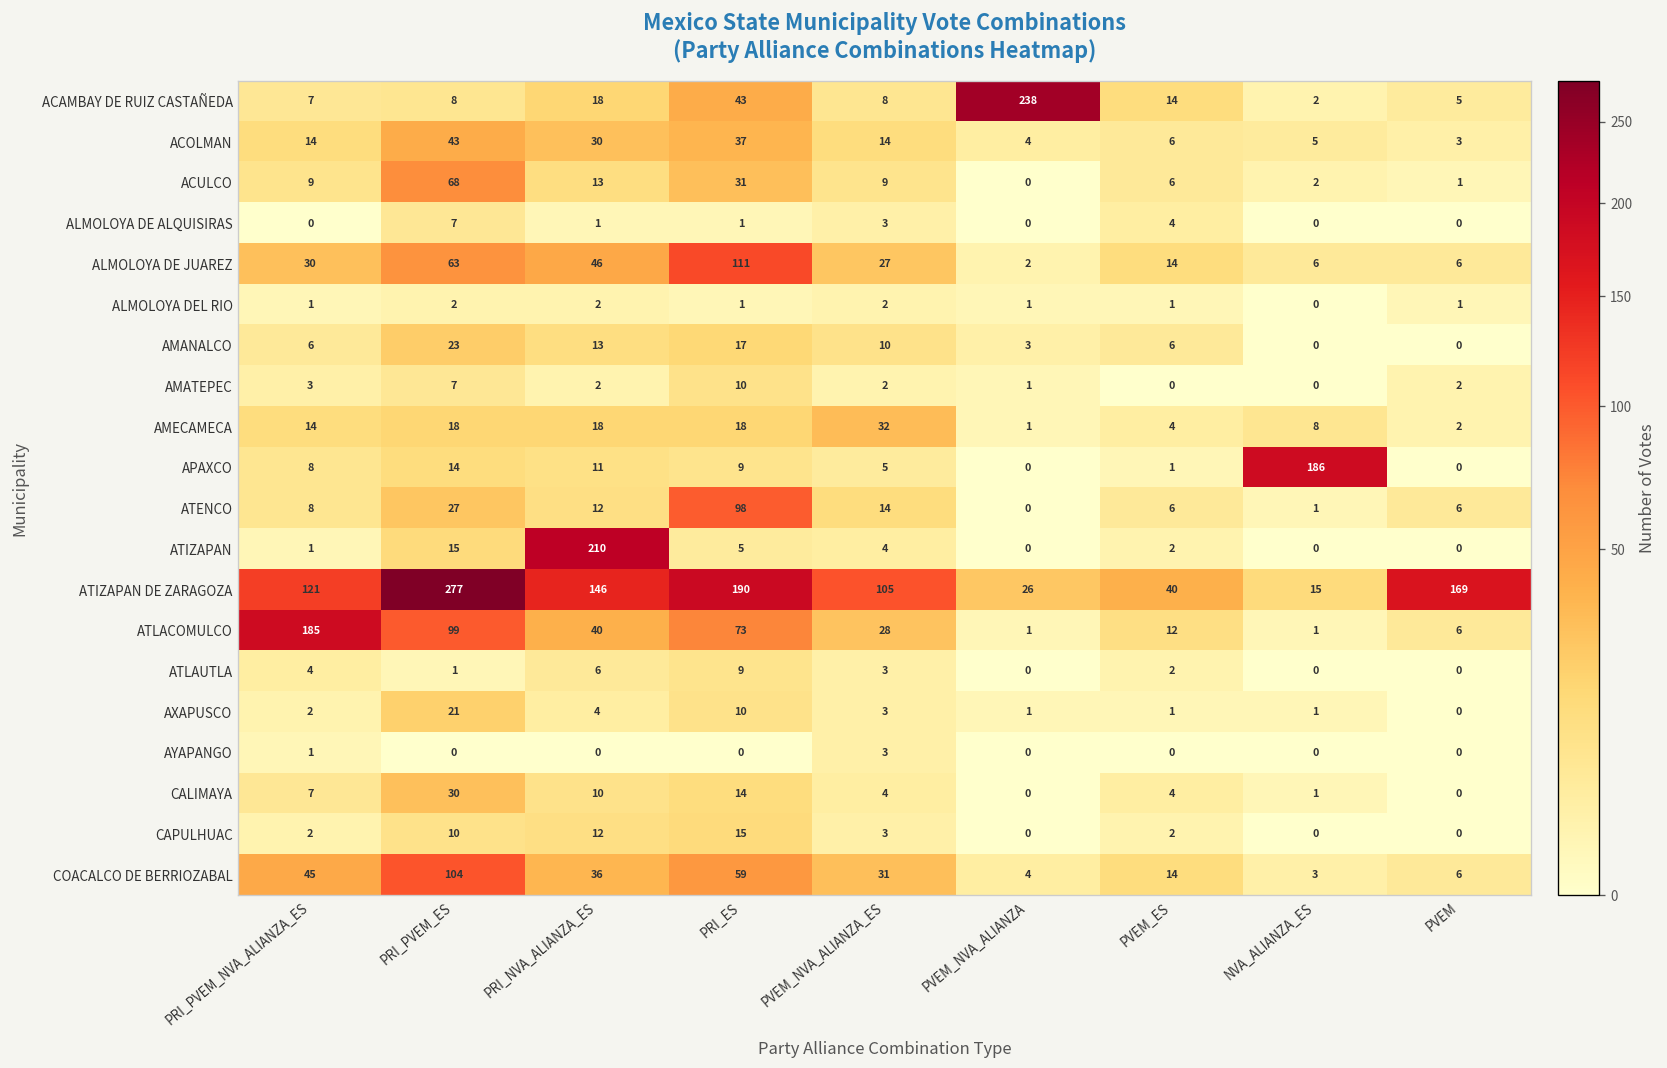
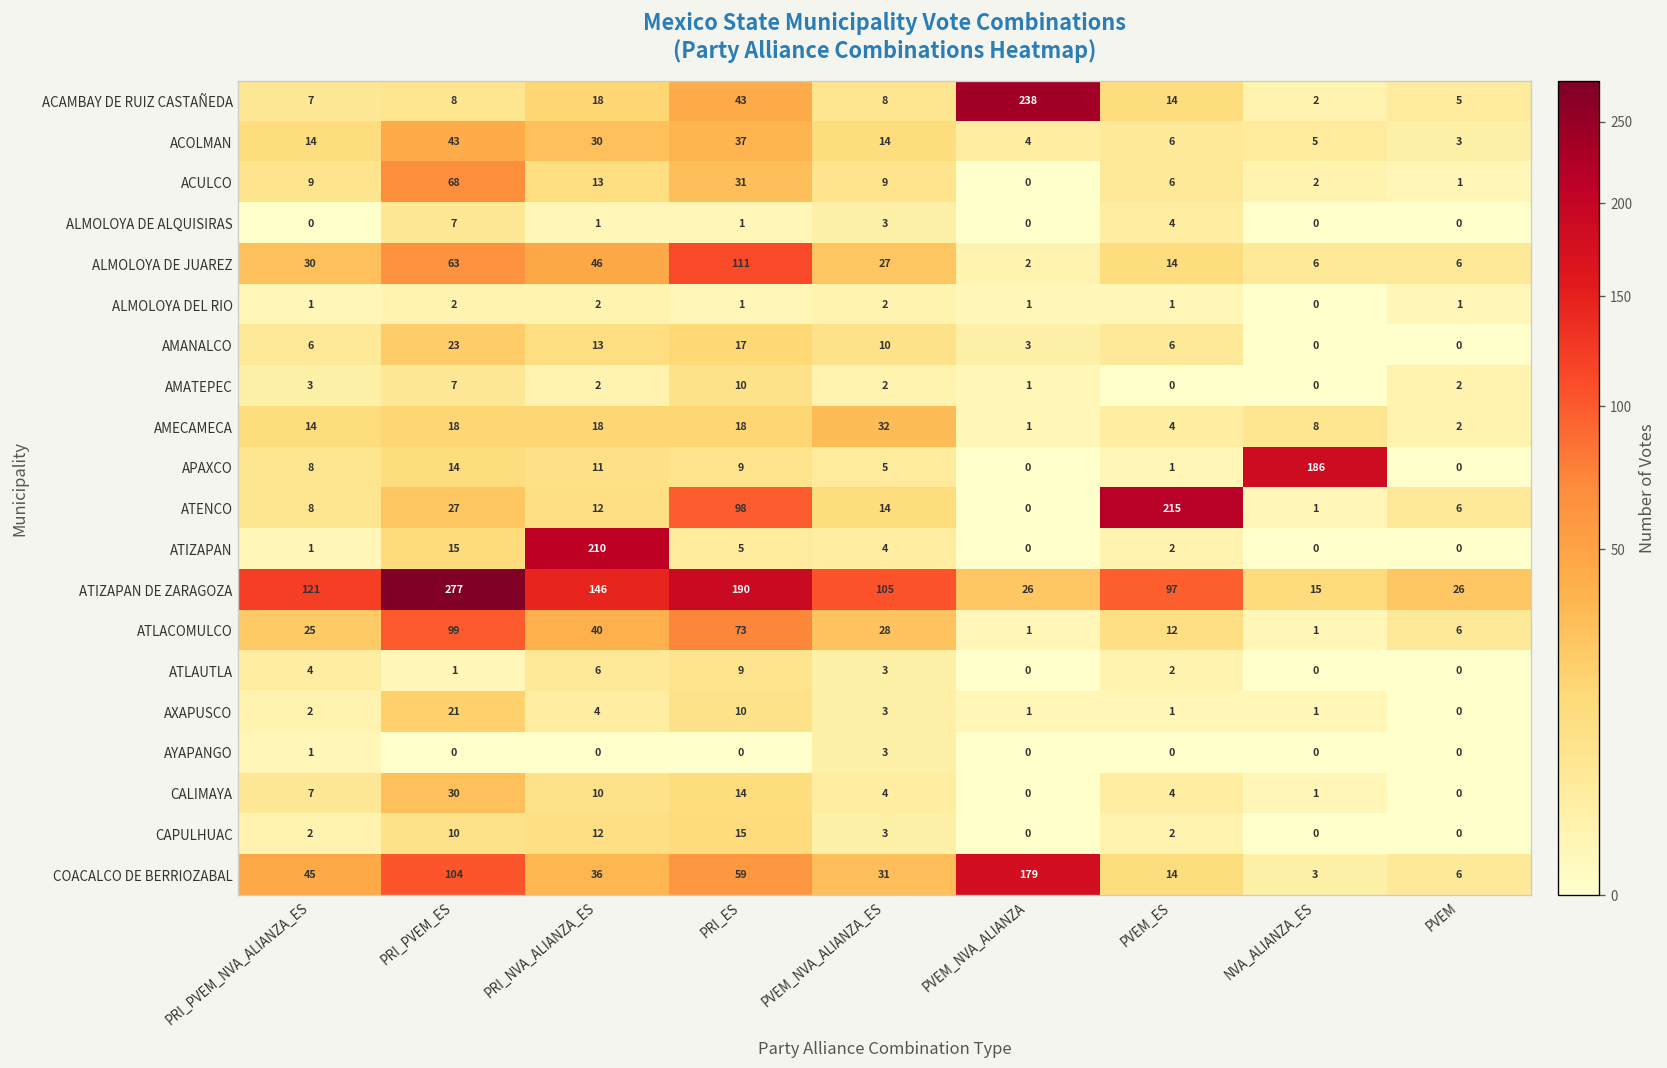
ATENCO, PVEM_ES: 6 -> 215
ATIZAPAN DE ZARAGOZA, PVEM_ES: 40 -> 97
ATIZAPAN DE ZARAGOZA, PVEM: 169 -> 26
ATLACOMULCO, PRI_PVEM_NVA_ALIANZA_ES: 185 -> 25
COACALCO DE BERRIOZABAL, PVEM_NVA_ALIANZA: 4 -> 179
